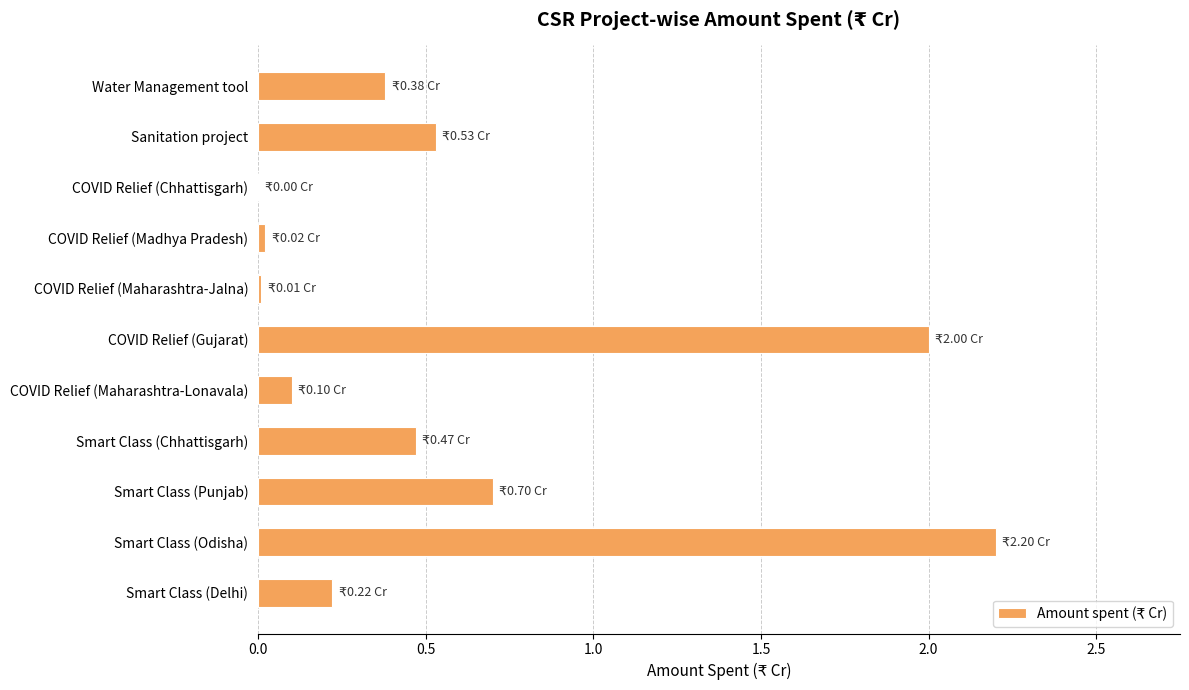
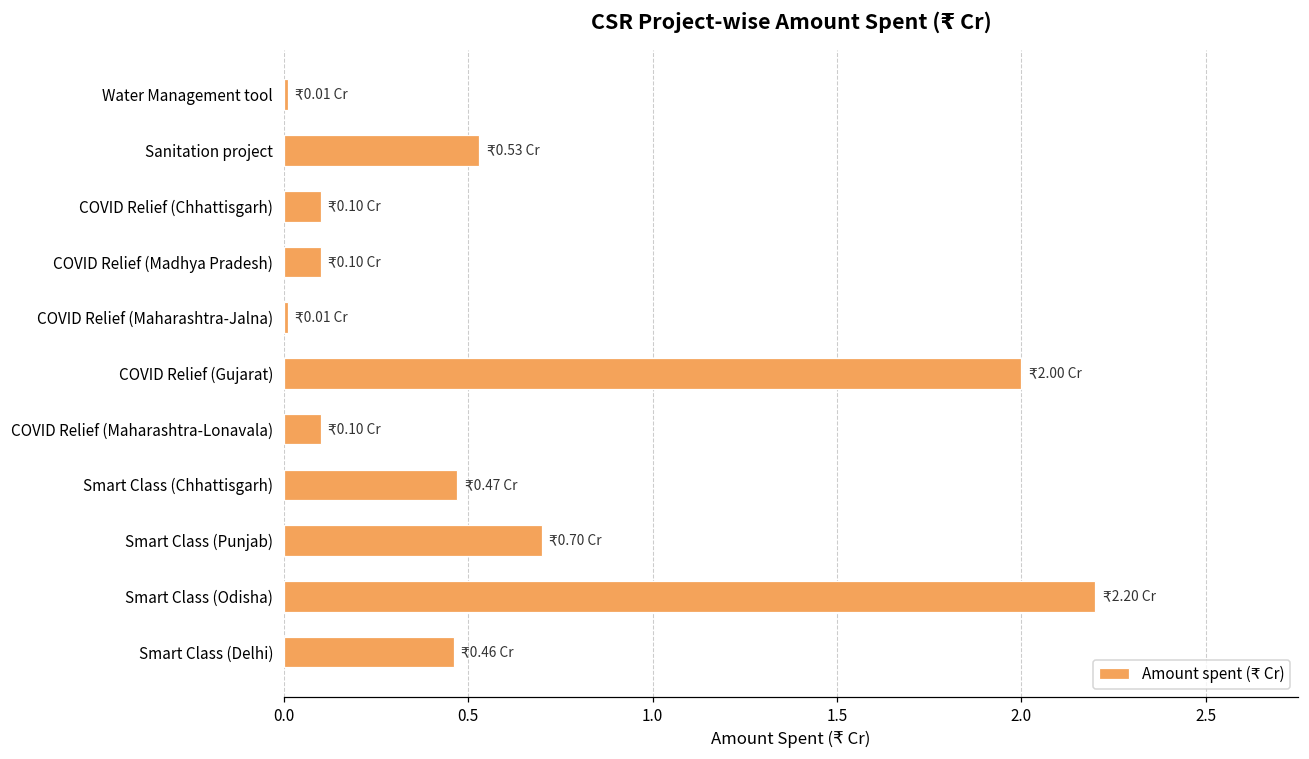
Water Management tool: 0.38 -> 0.01
COVID Relief (Chhattisgarh): 0.00 -> 0.10
COVID Relief (Madhya Pradesh): 0.02 -> 0.10
Smart Class (Delhi): 0.22 -> 0.46
